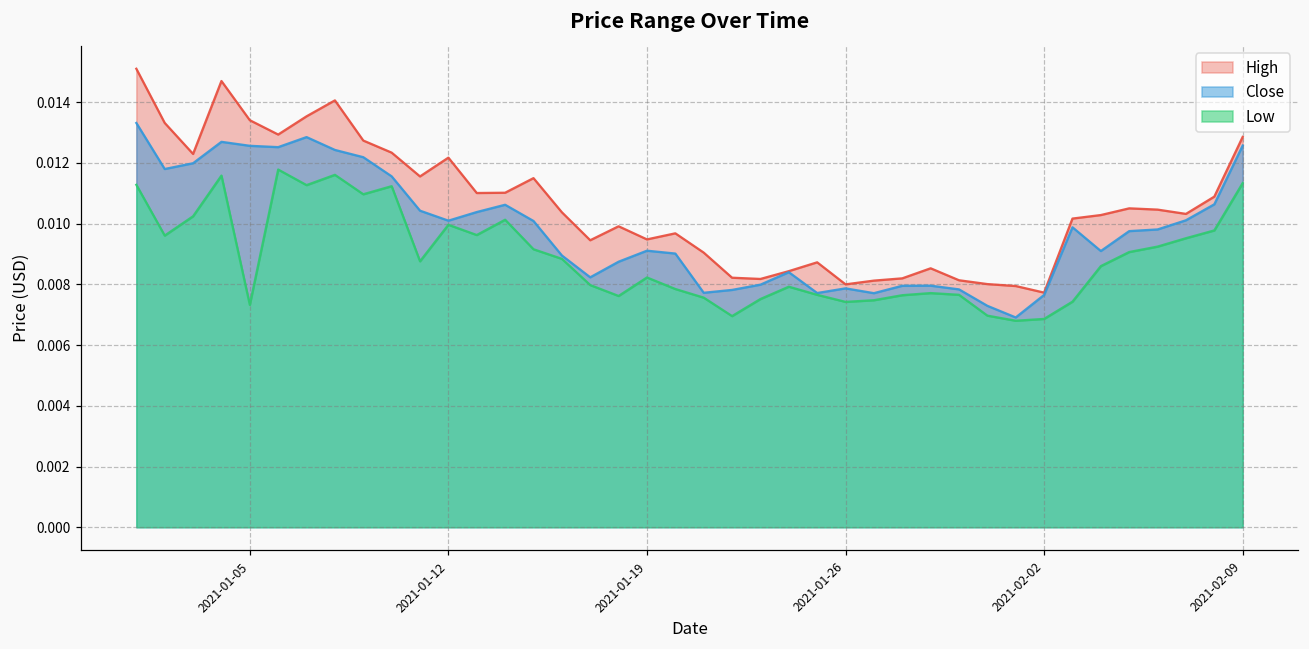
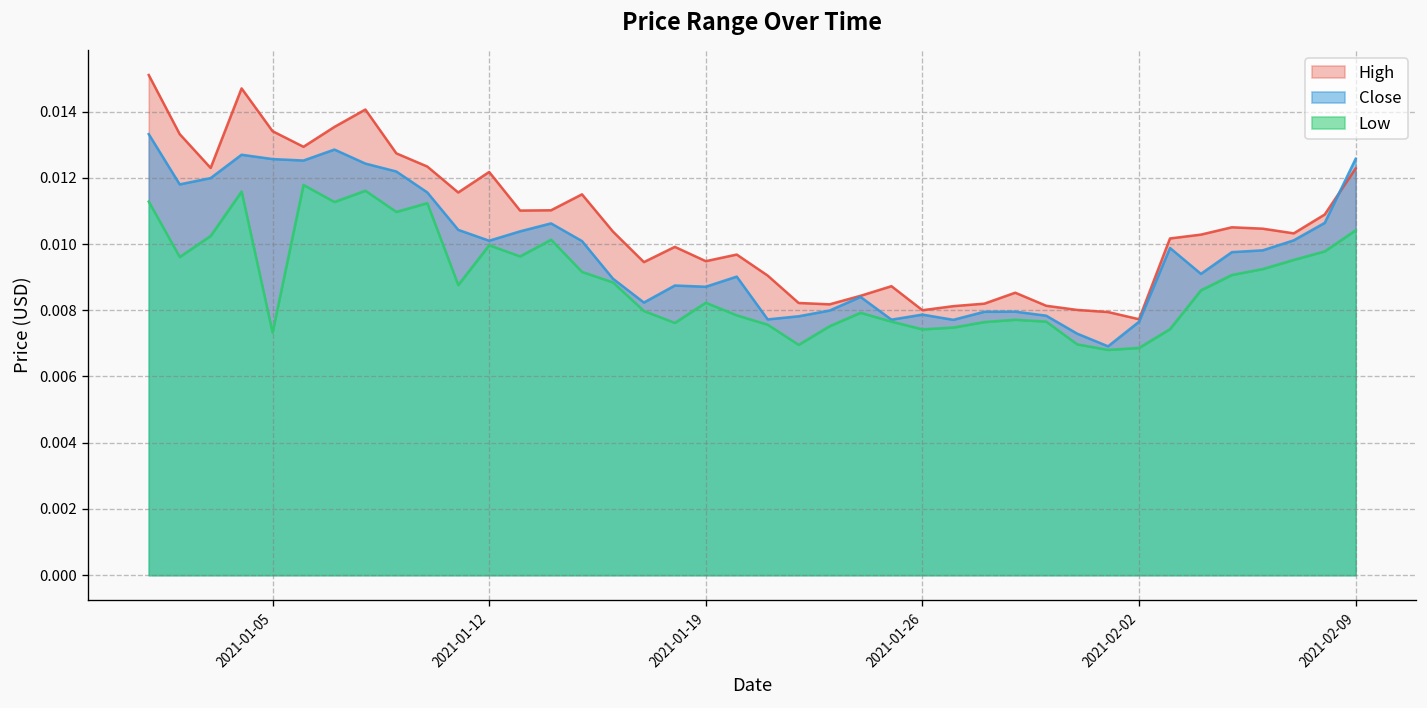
Close, 2021-01-19: 0.0091 -> 0.0087
High, 2021-02-09: 0.0129 -> 0.0123
Low, 2021-02-09: 0.0113 -> 0.0104
